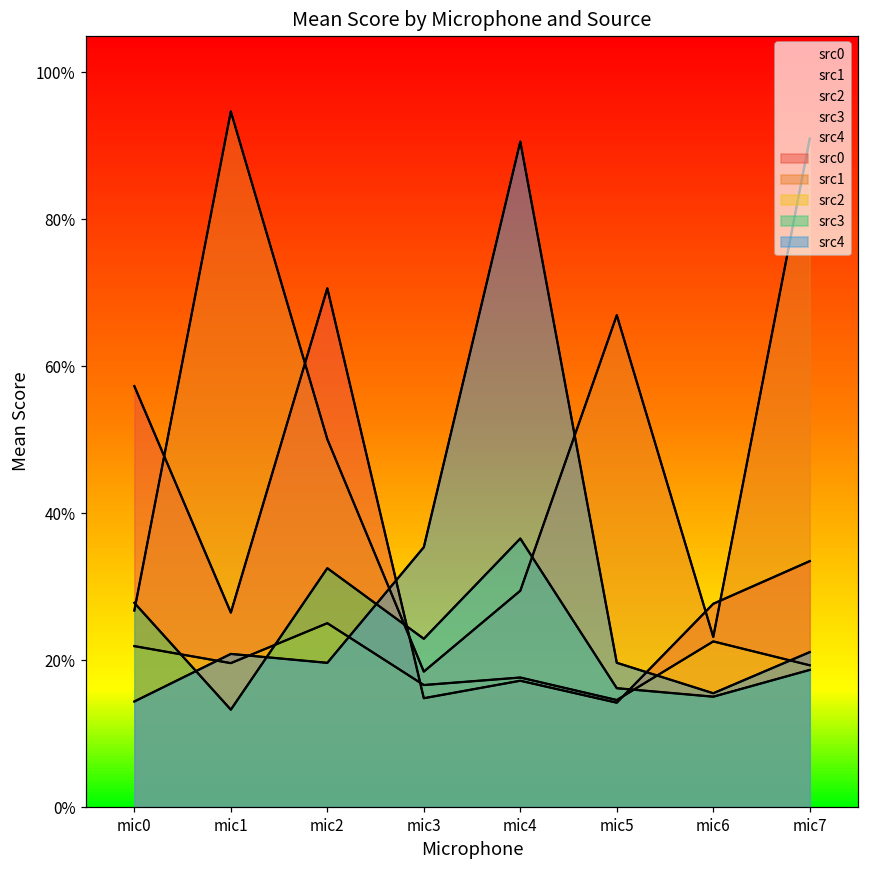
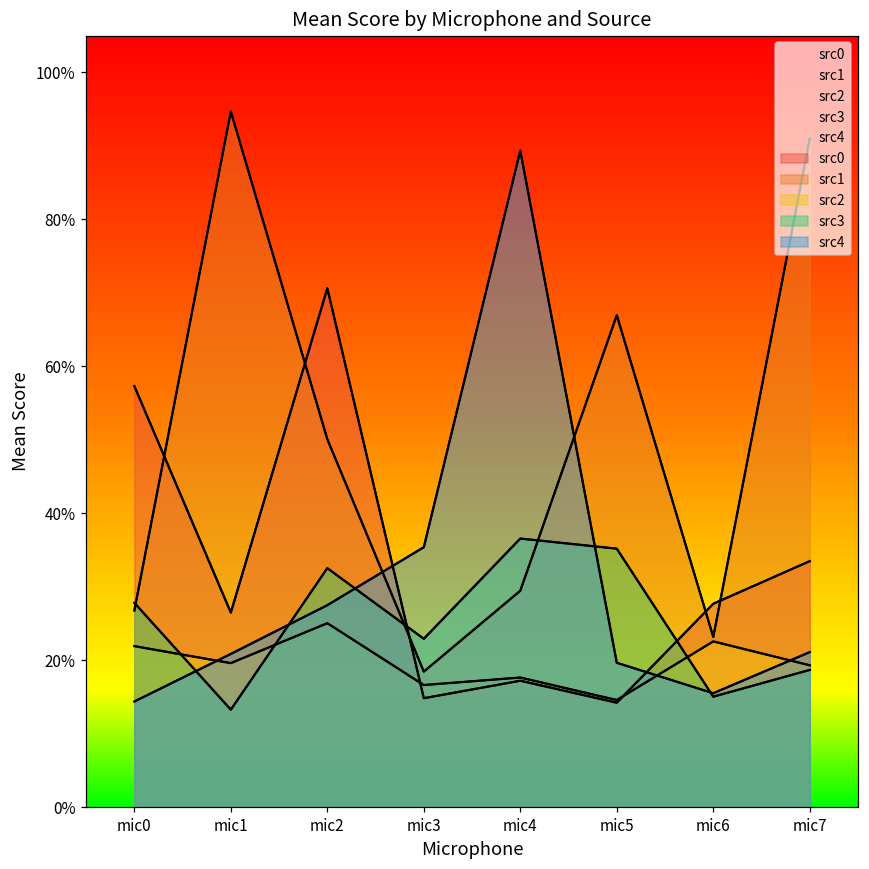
src4, mic2: 20% -> 27%
src4, mic4: 91% -> 89%
src3, mic5: 16% -> 35%
